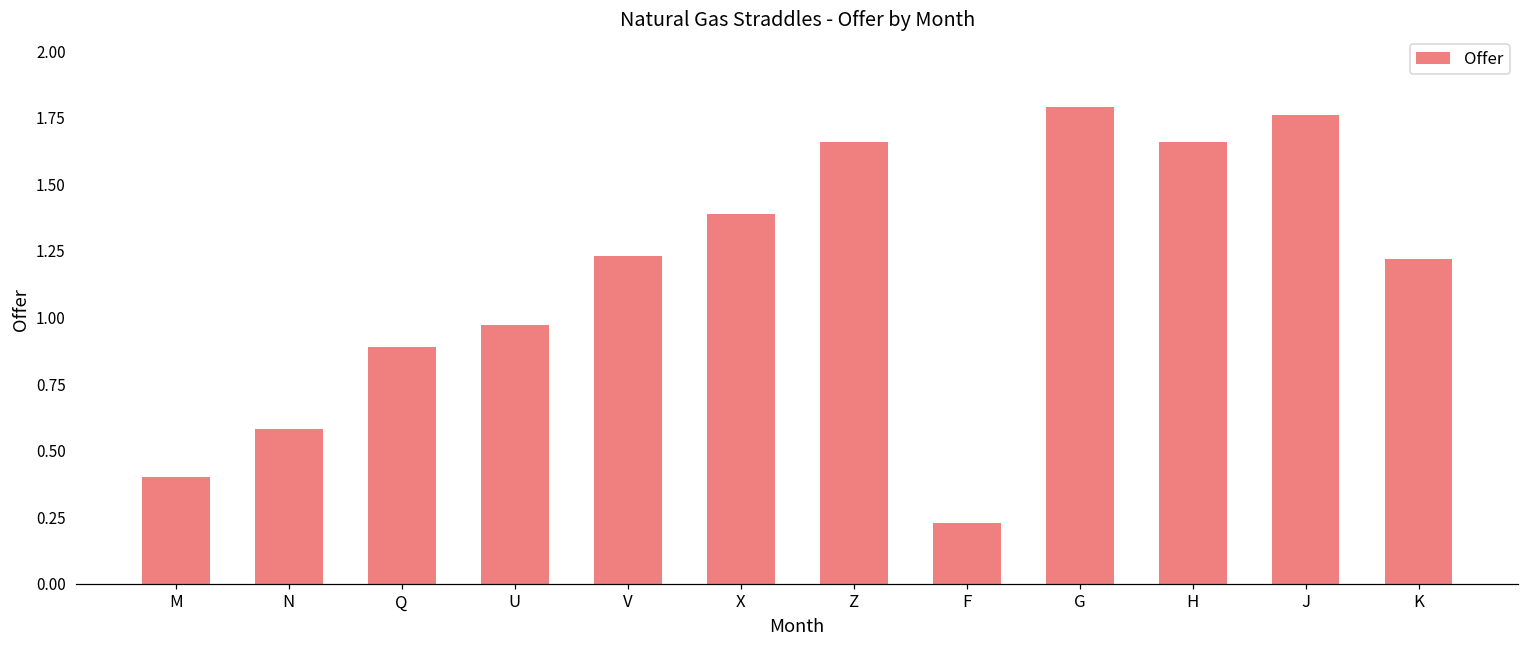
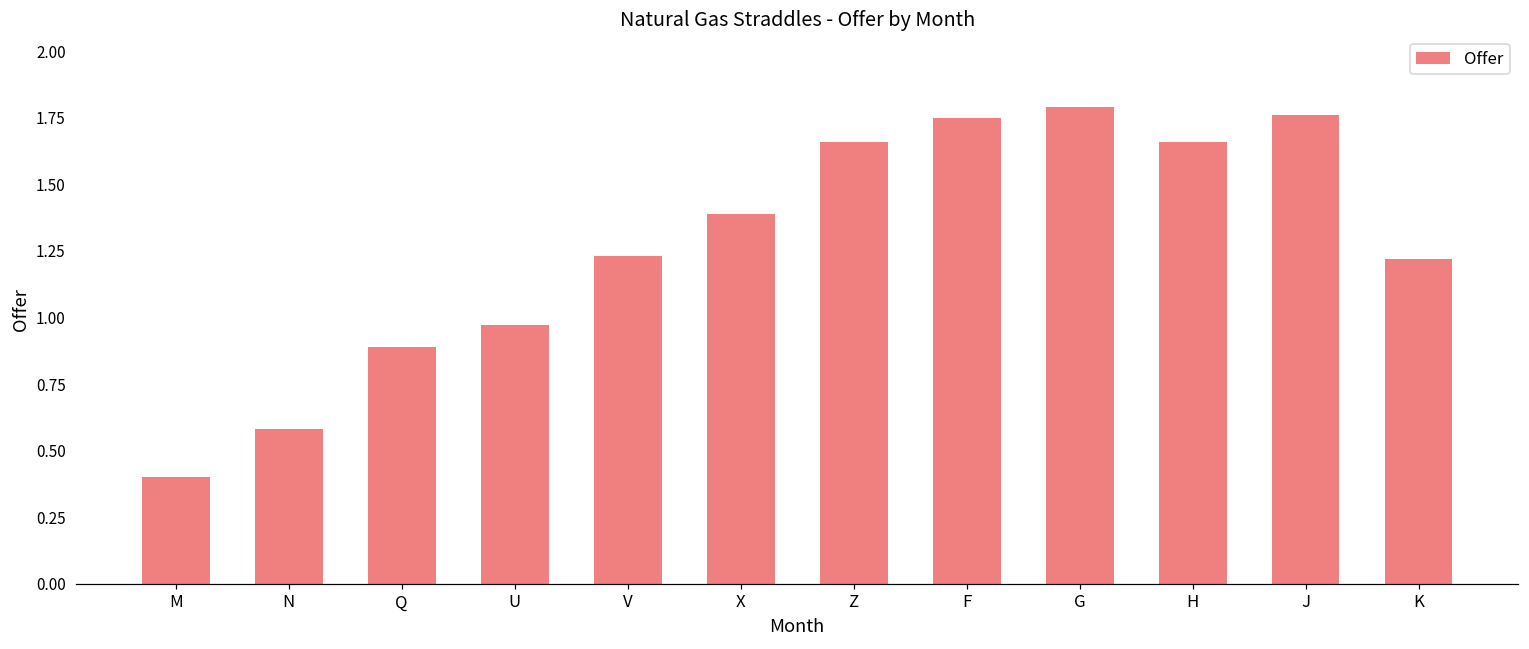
F: 0.23 -> 1.75
